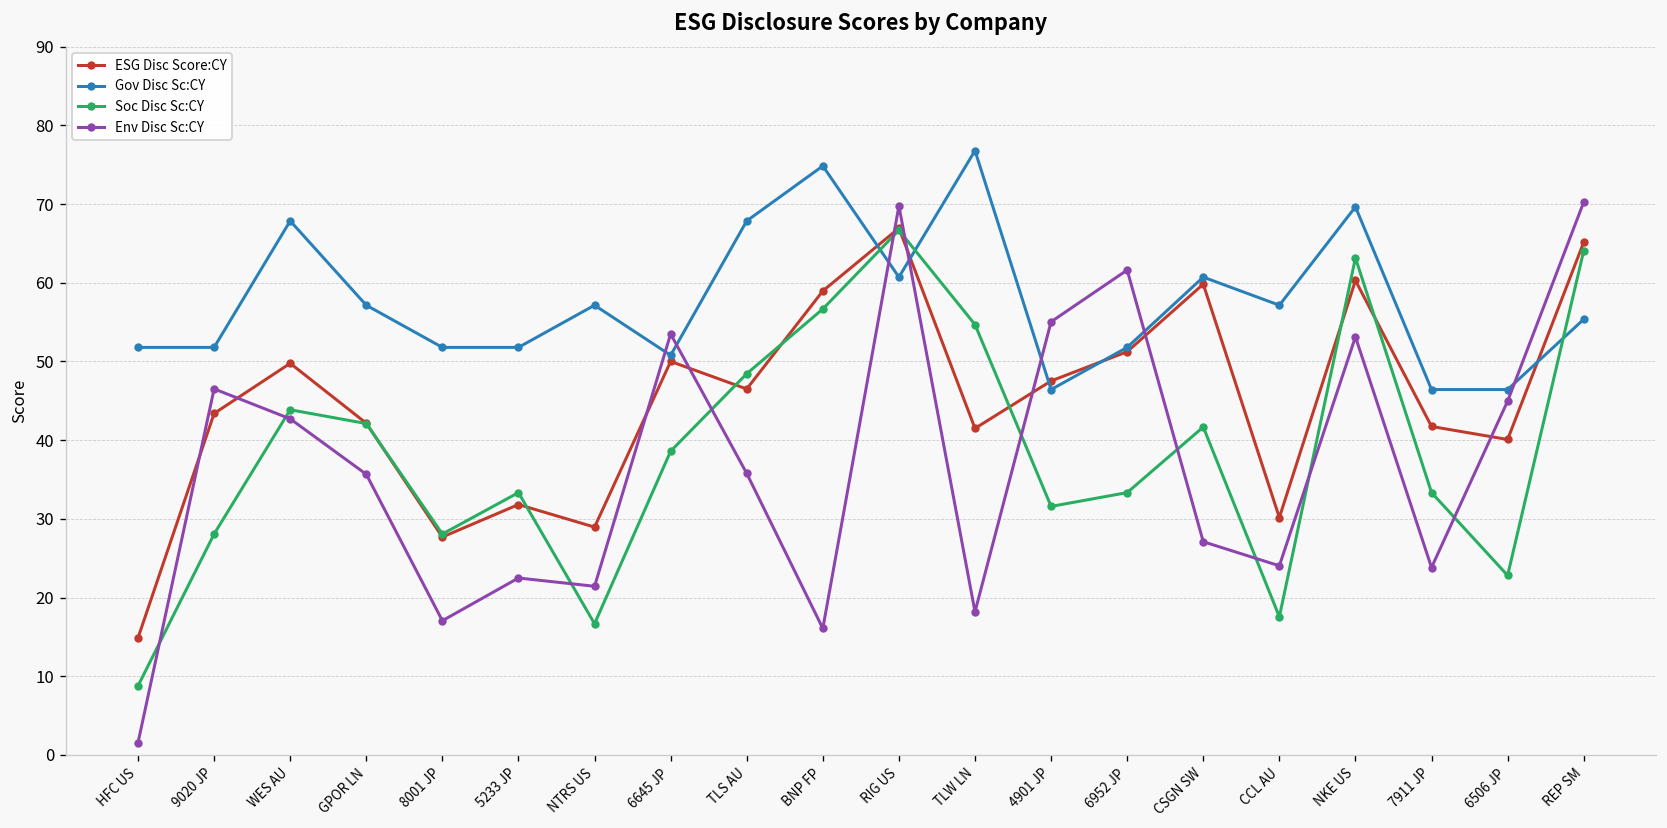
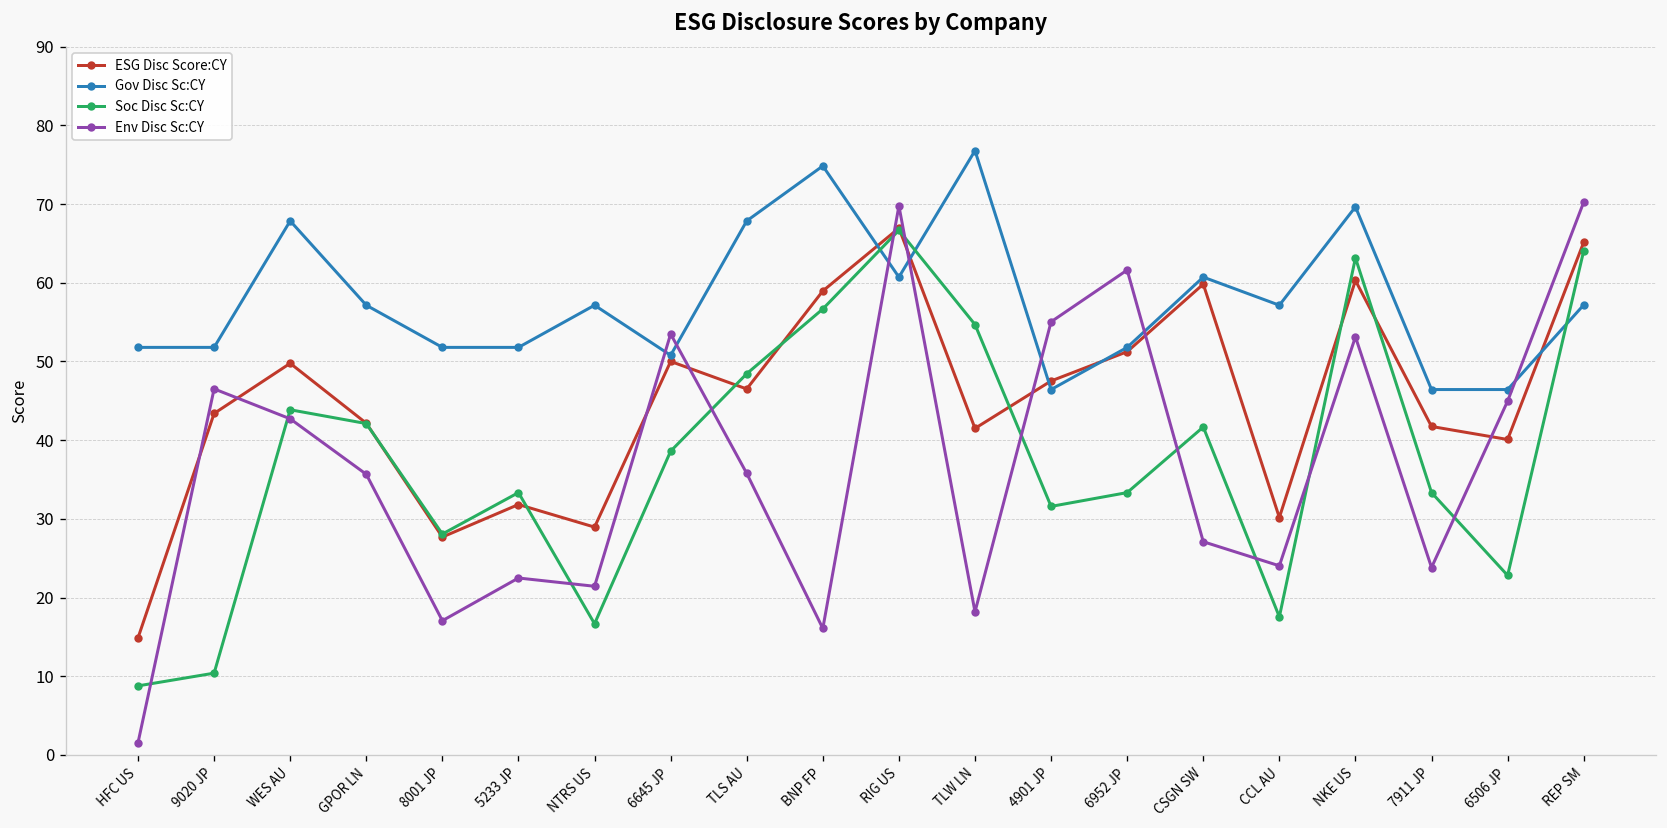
Soc Disc Sc:CY, 9020 JP: 28 -> 10
Gov Disc Sc:CY, REP SM: 55 -> 57
